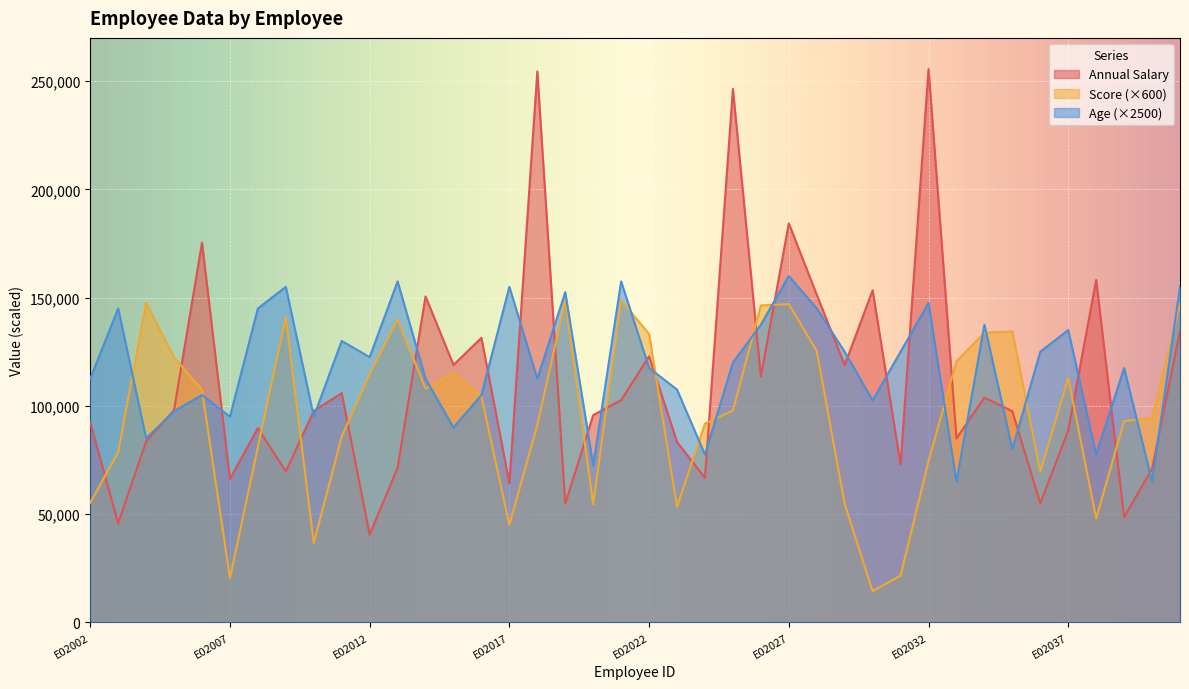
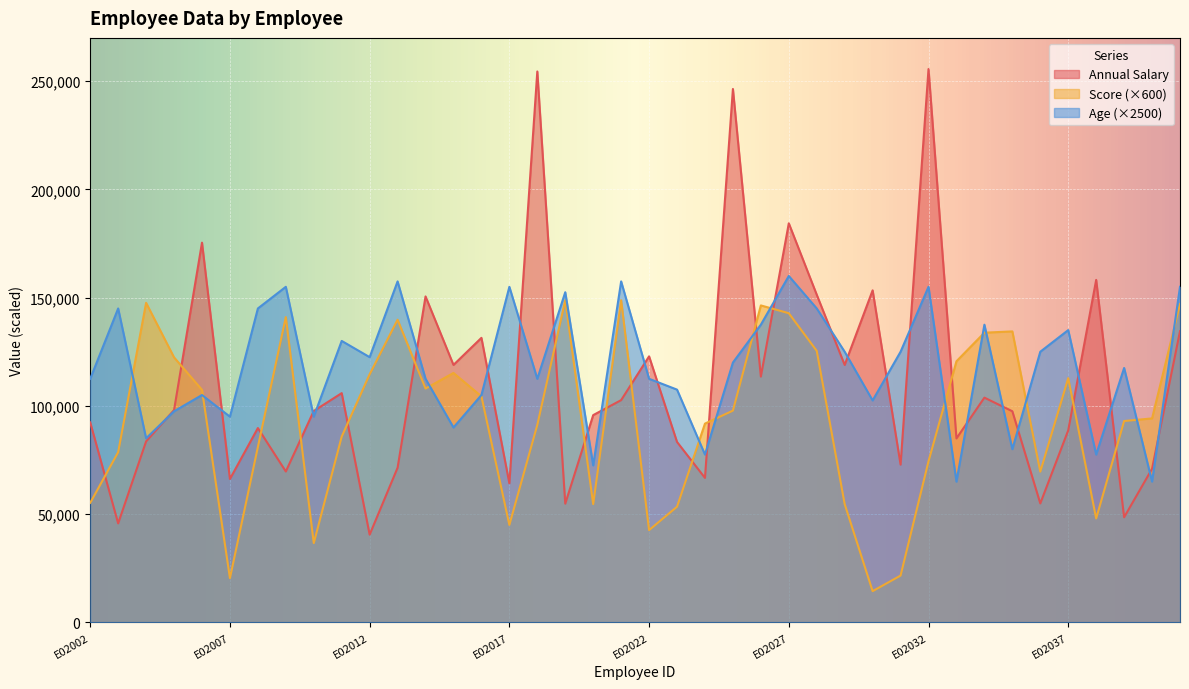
Score (×600), E02022: 133,000 -> 43,000
Age (×2500), E02022: 118,000 -> 113,000
Score (×600), E02027: 147,000 -> 143,000
Age (×2500), E02032: 148,000 -> 155,000
